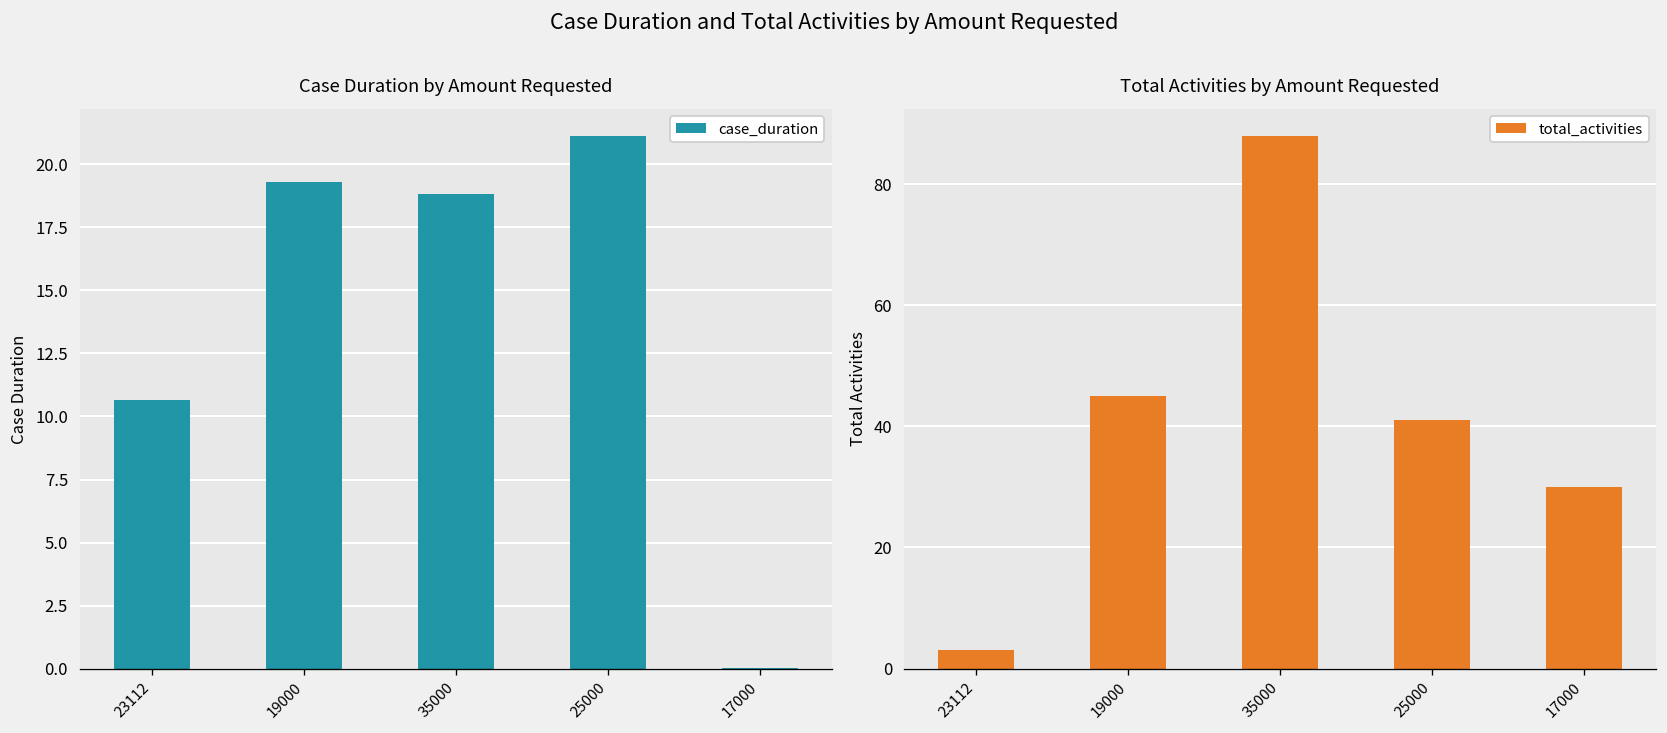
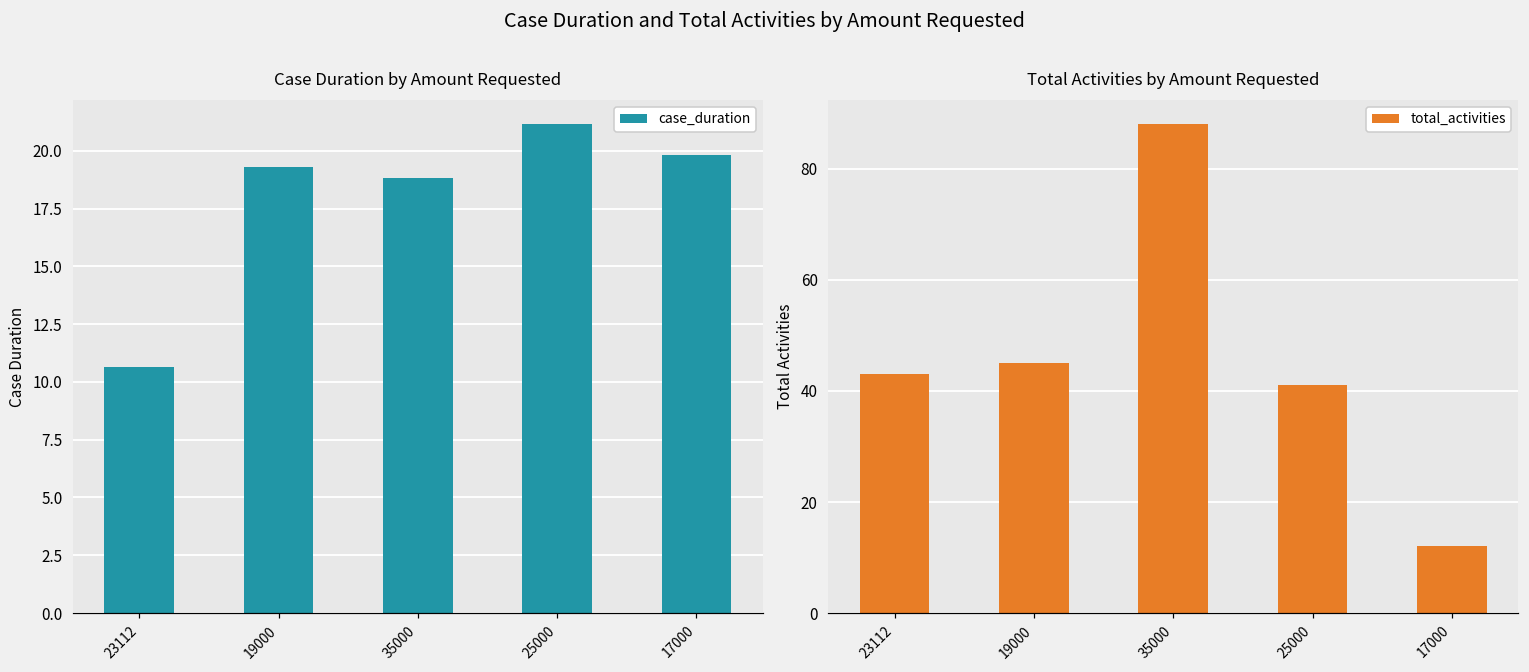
Case Duration by Amount Requested, 17000: 0.0 -> 19.8
Total Activities by Amount Requested, 23112: 3 -> 43
Total Activities by Amount Requested, 17000: 30 -> 12
